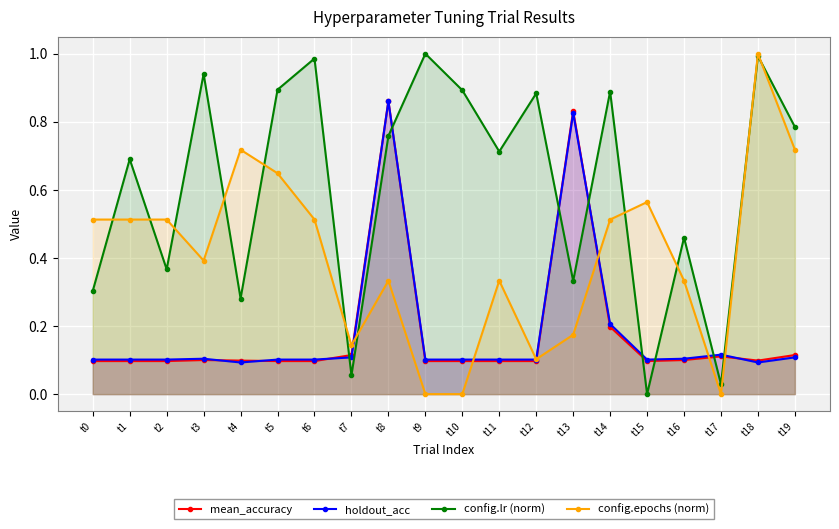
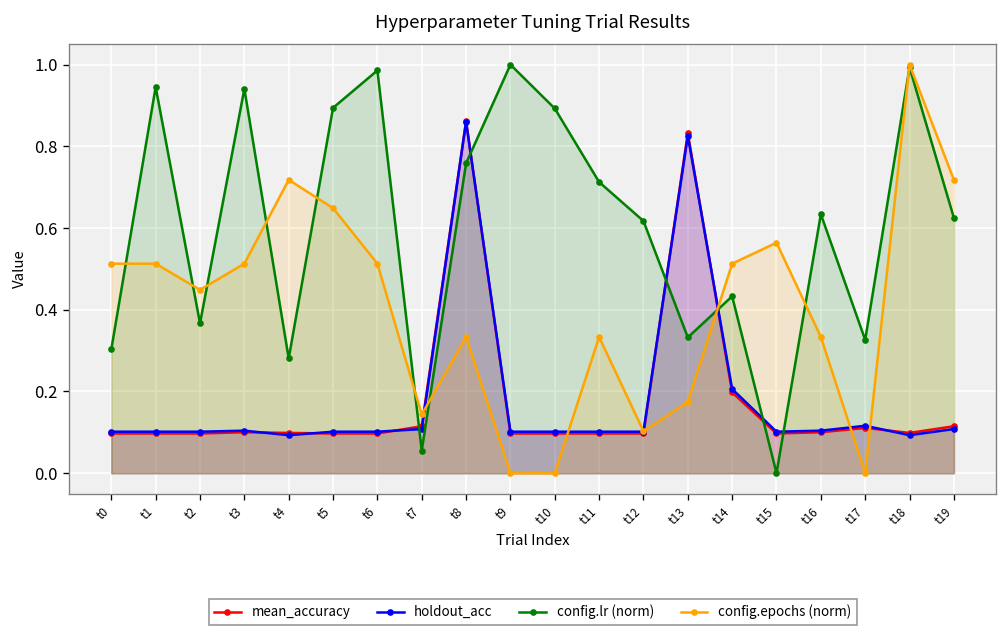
config.lr (norm), t1: 0.69 -> 0.95
config.epochs (norm), t2: 0.51 -> 0.45
config.epochs (norm), t3: 0.39 -> 0.51
config.lr (norm), t12: 0.88 -> 0.62
config.lr (norm), t14: 0.89 -> 0.43
config.lr (norm), t16: 0.46 -> 0.63
config.lr (norm), t17: 0.03 -> 0.33
config.lr (norm), t19: 0.78 -> 0.62
